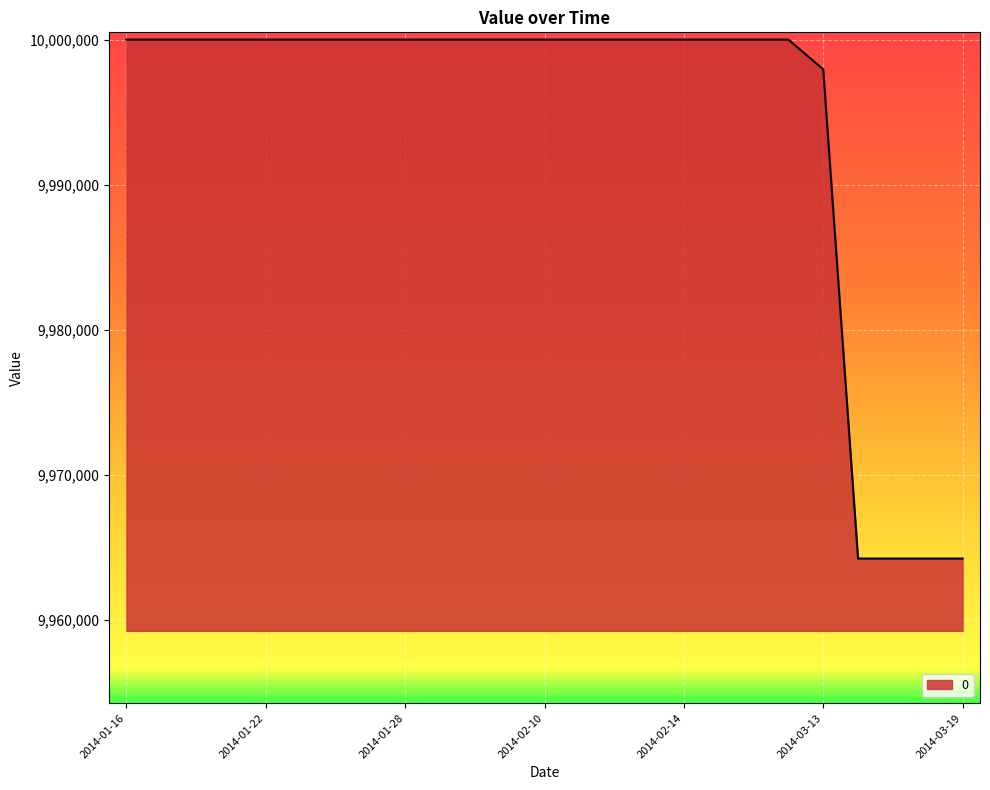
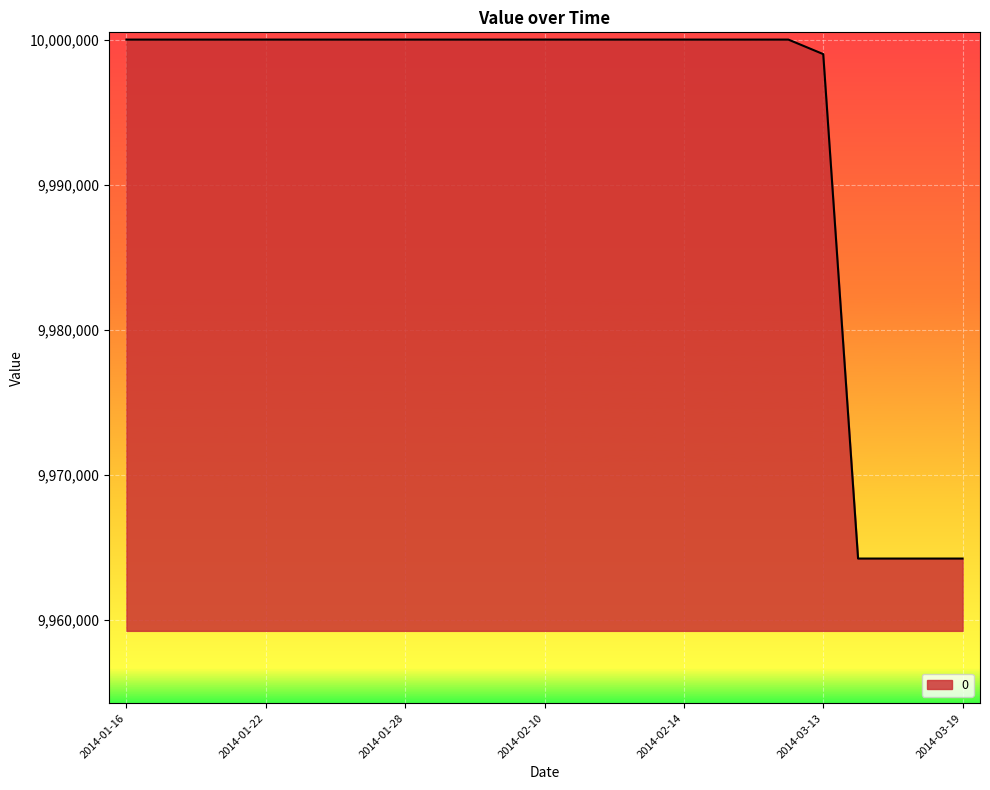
2014-03-13: 9,998,000 -> 9,999,000
